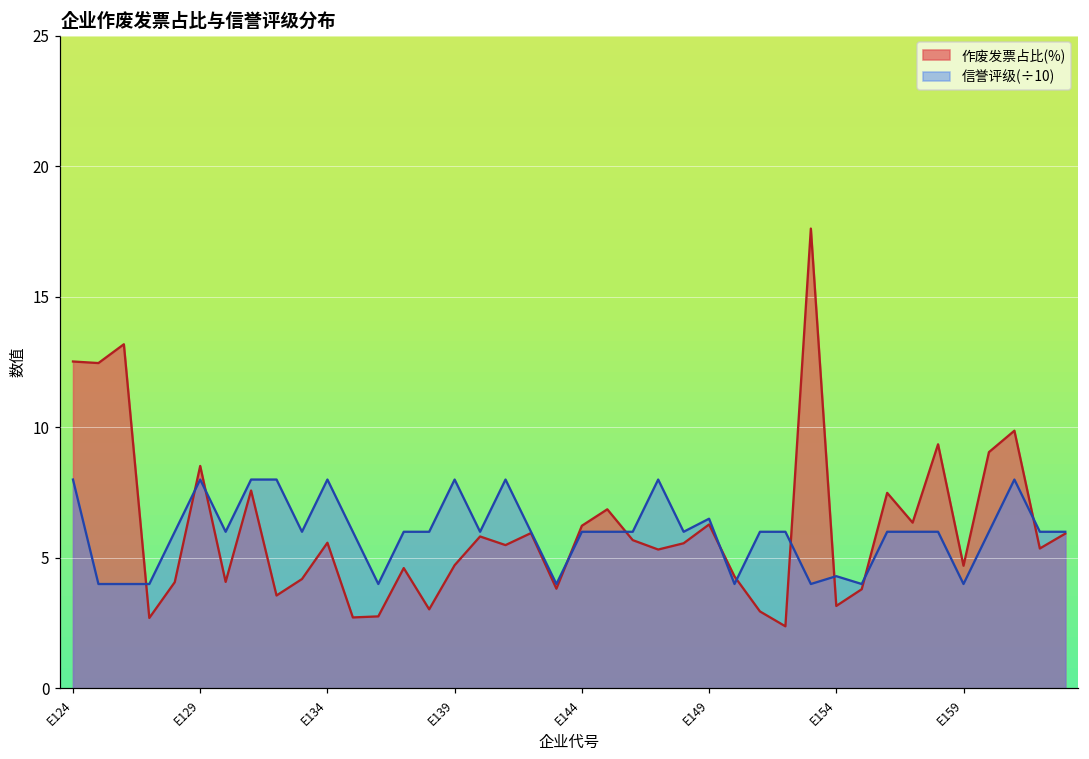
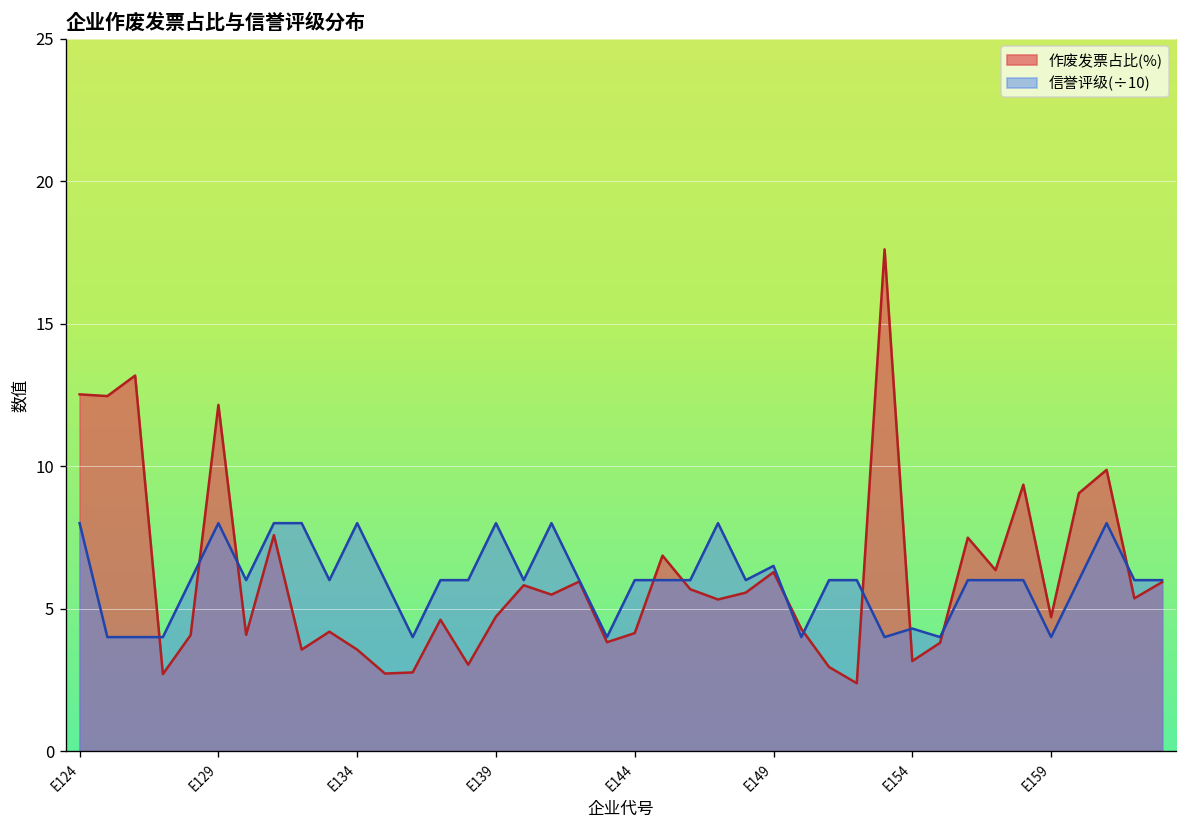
作废发票占比(%), E129: 8.5 -> 12.2
作废发票占比(%), E134: 5.6 -> 3.6
作废发票占比(%), E144: 6.2 -> 4.1
